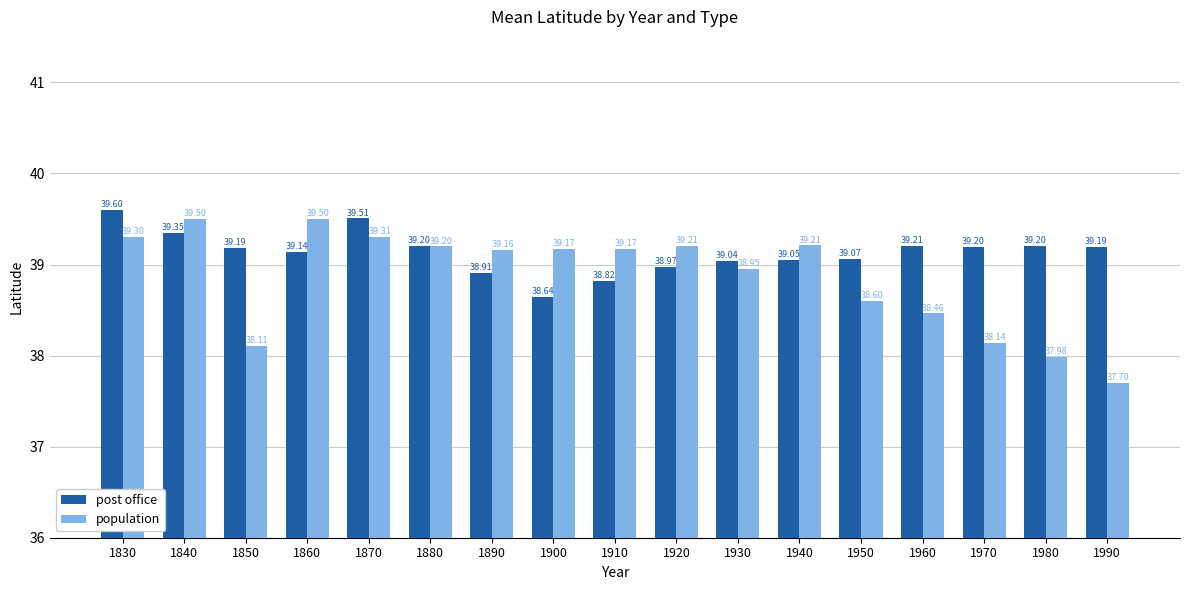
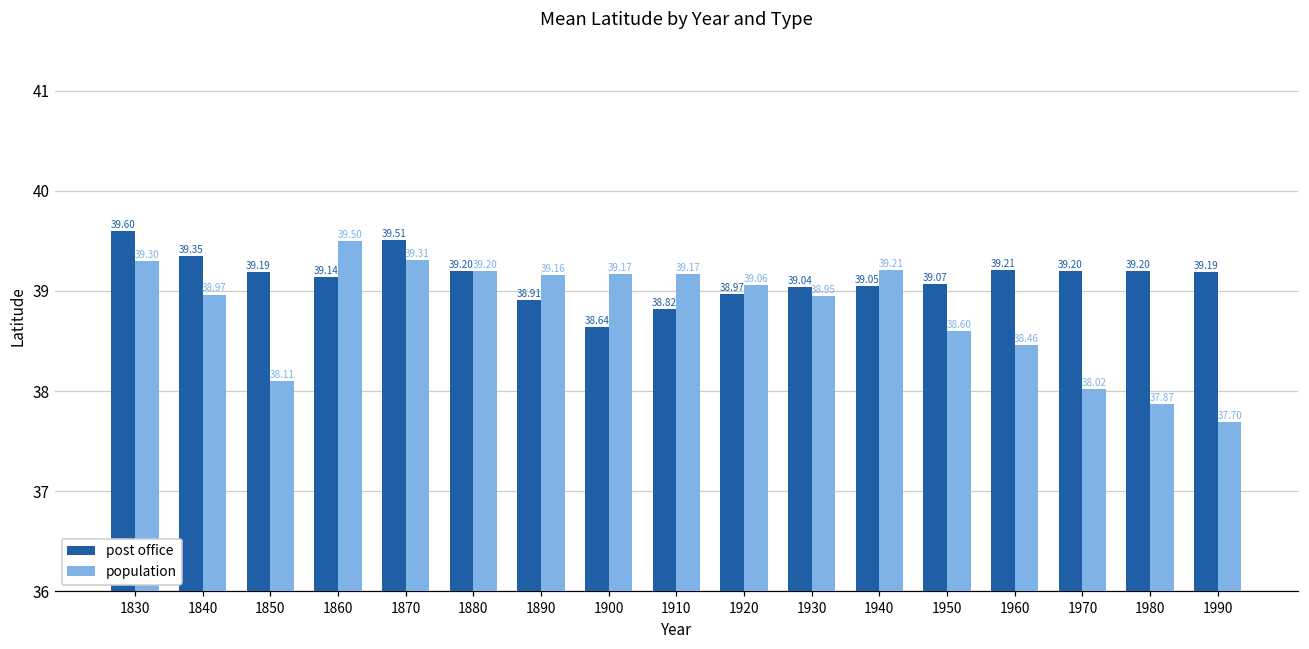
population, 1840: 39.50 -> 38.97
population, 1920: 39.21 -> 39.06
population, 1970: 38.14 -> 38.02
population, 1980: 37.98 -> 37.87
